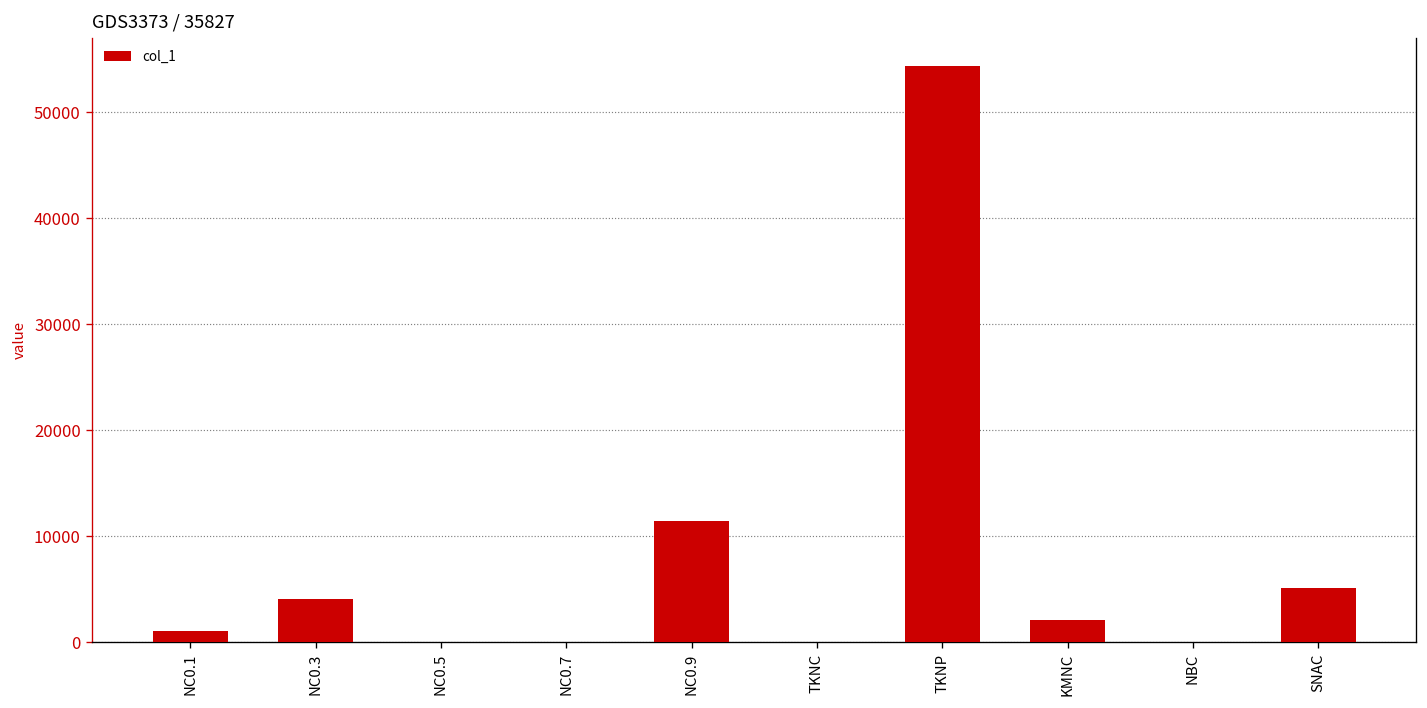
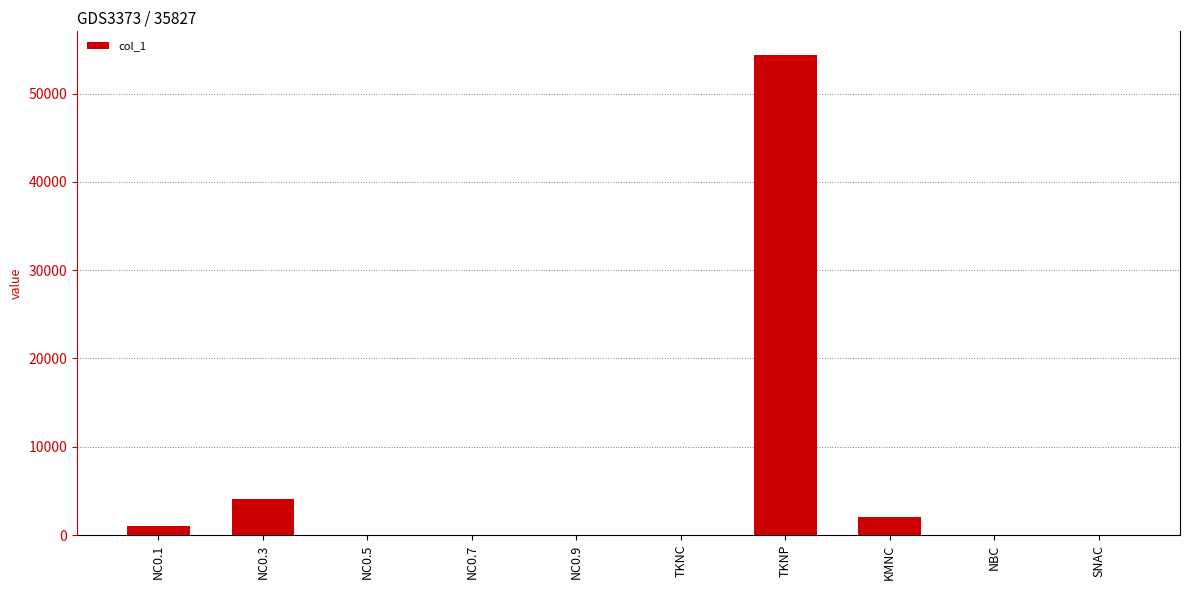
NC0.9: 11000 -> 0
SNAC: 5000 -> 0
